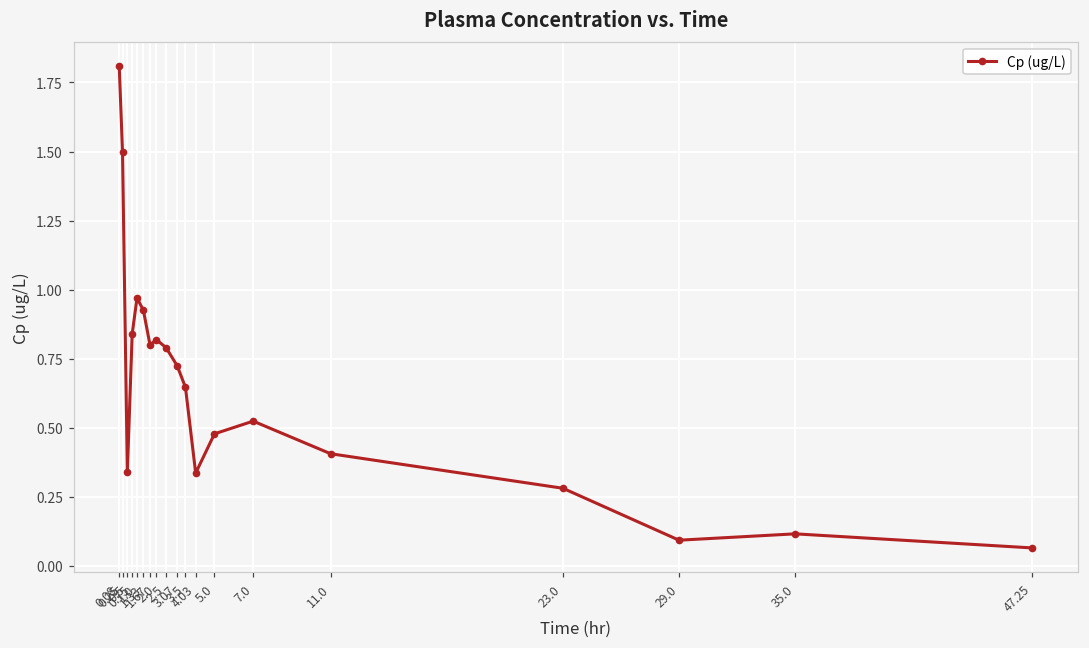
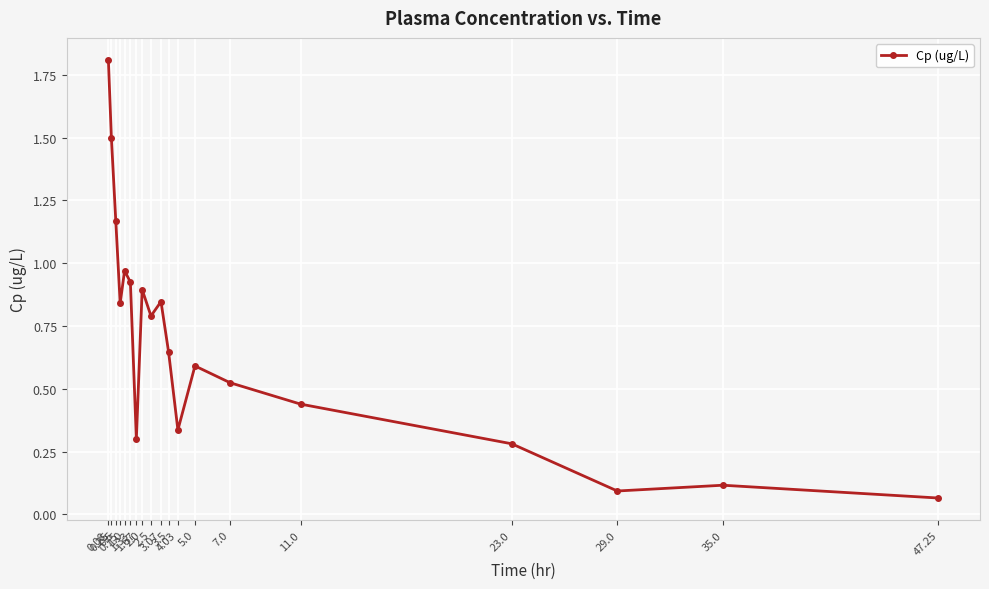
0.5: 0.34 -> 1.17
1.67: 0.8 -> 0.3
2.0: 0.82 -> 0.90
3.07: 0.73 -> 0.85
5.0: 0.48 -> 0.59
11.0: 0.41 -> 0.44
